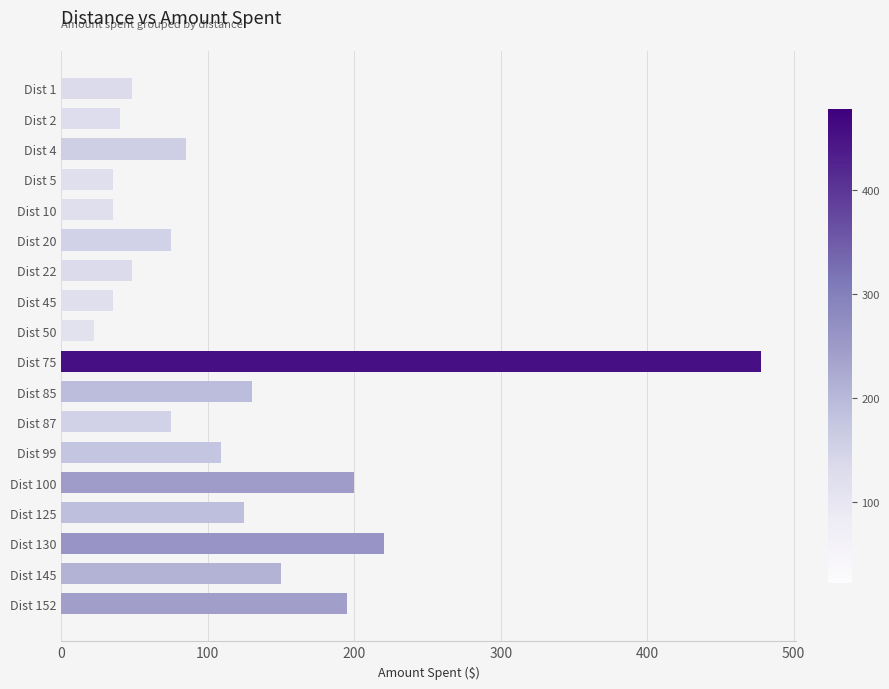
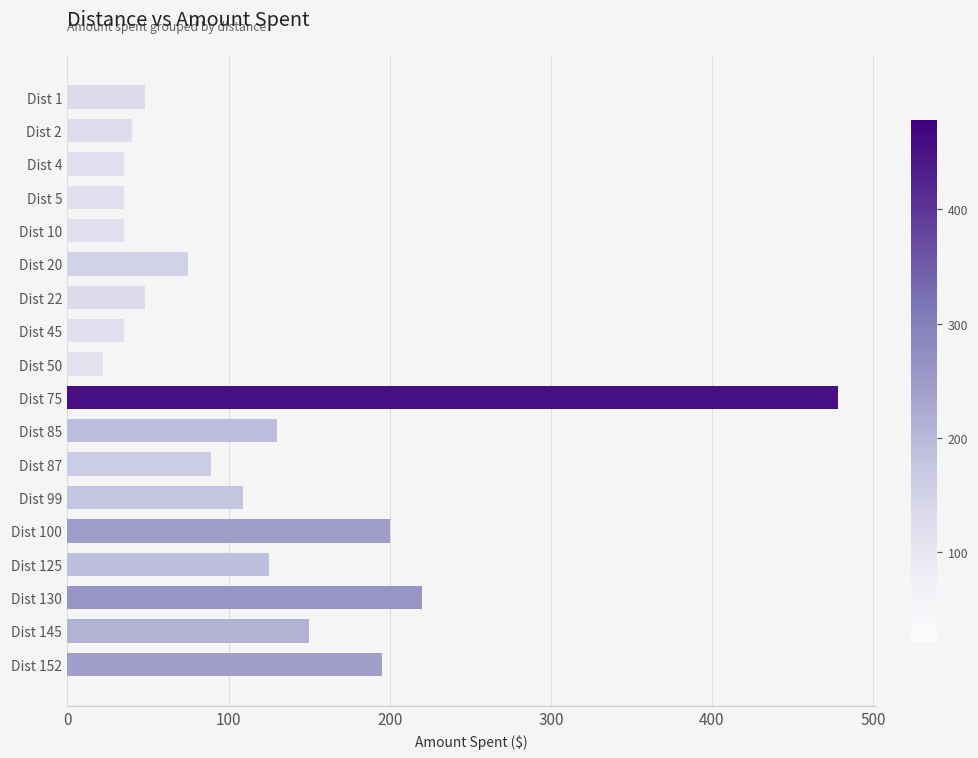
Dist 4: 85 -> 35
Dist 87: 75 -> 89
